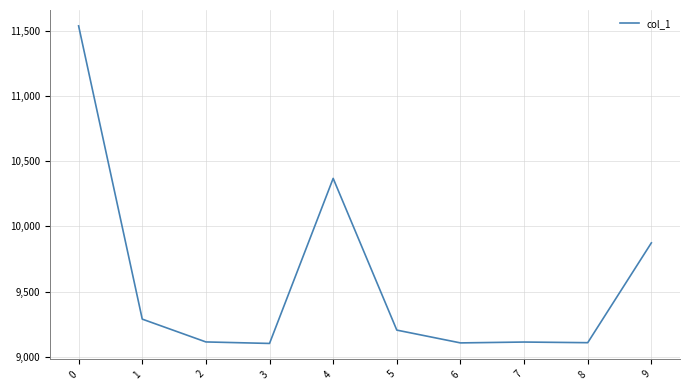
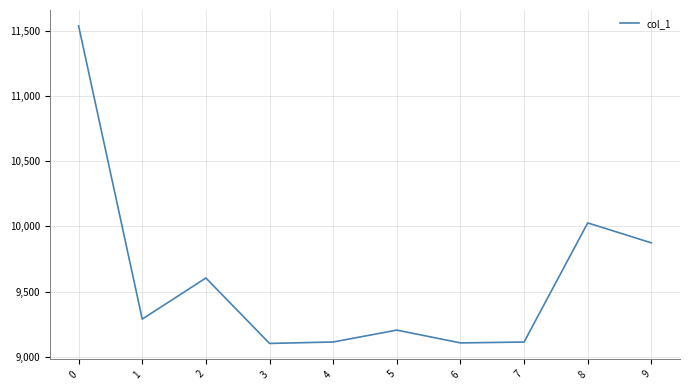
2: 9,110 -> 9,600
4: 10,370 -> 9,110
8: 9,110 -> 10,030
